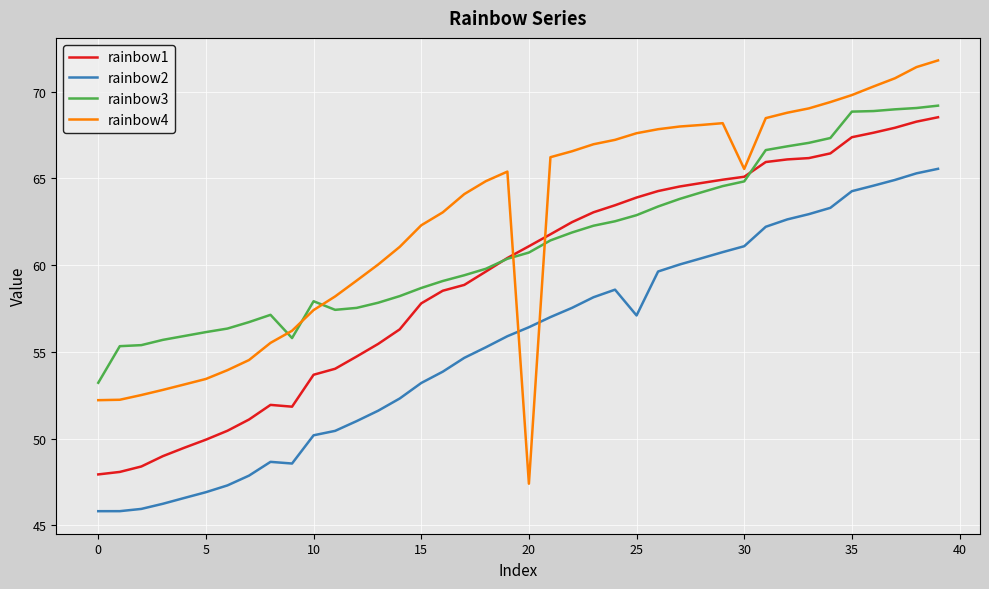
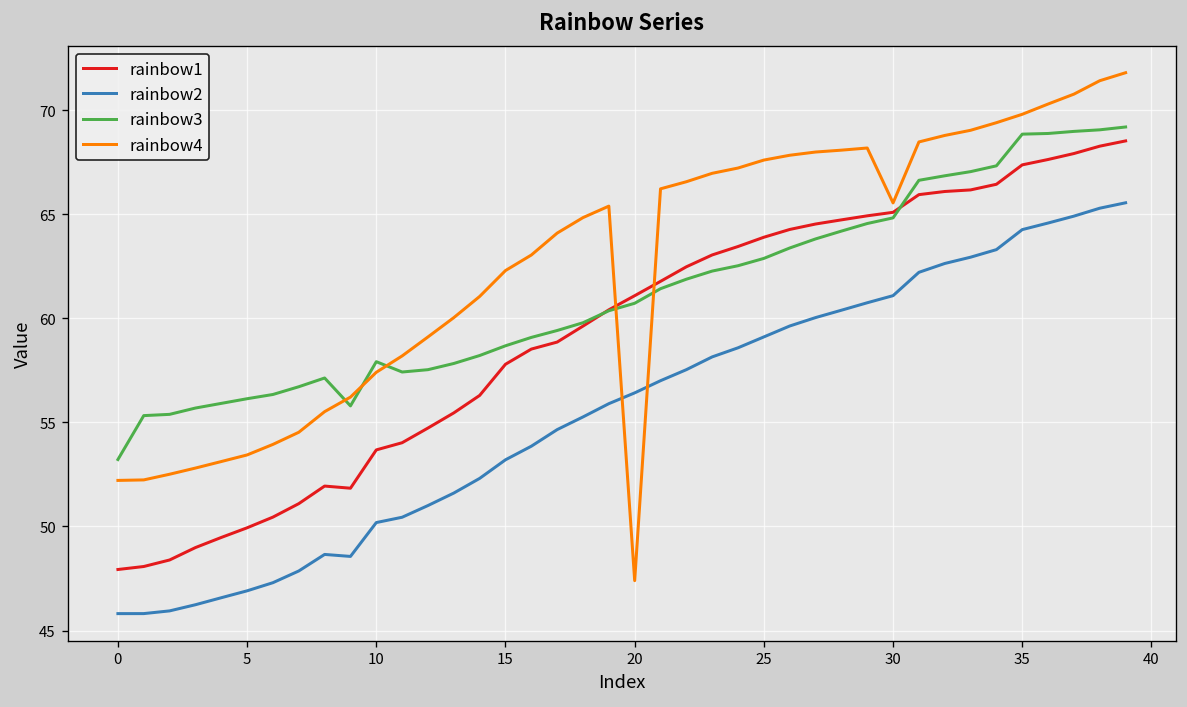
rainbow2, 25: 57.1 -> 59.1
